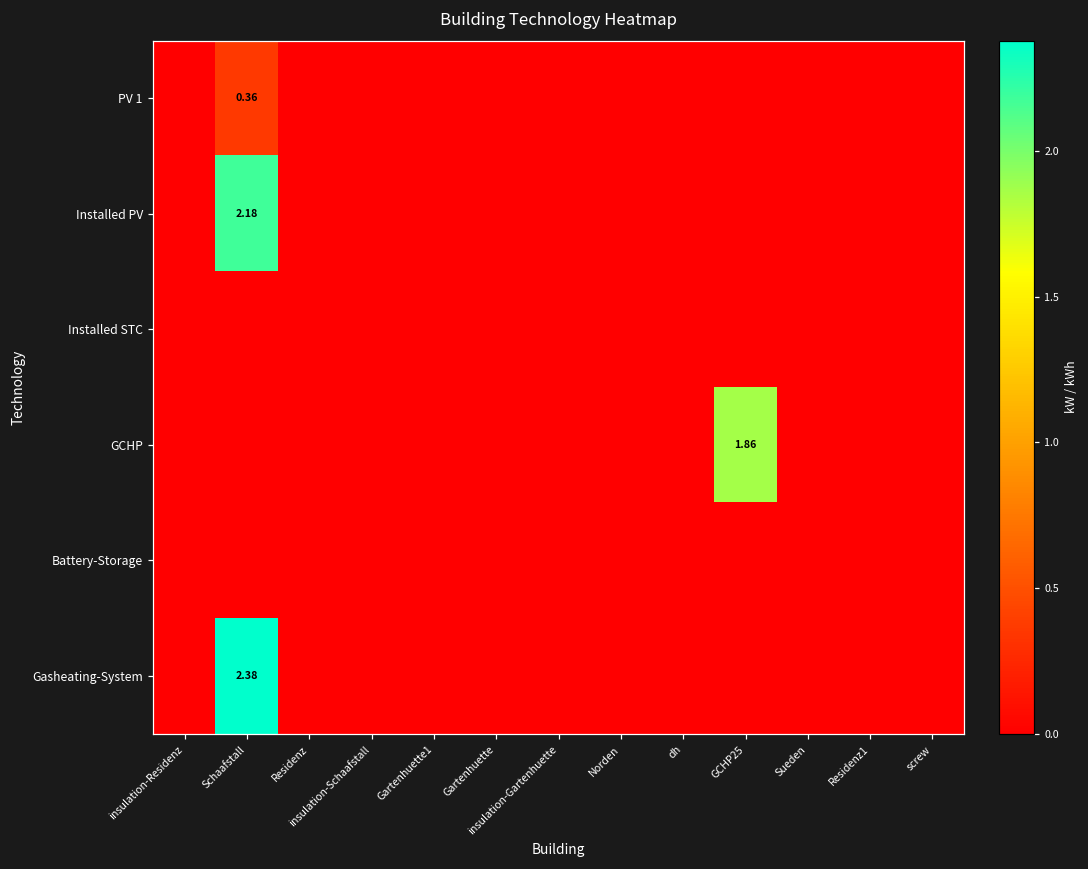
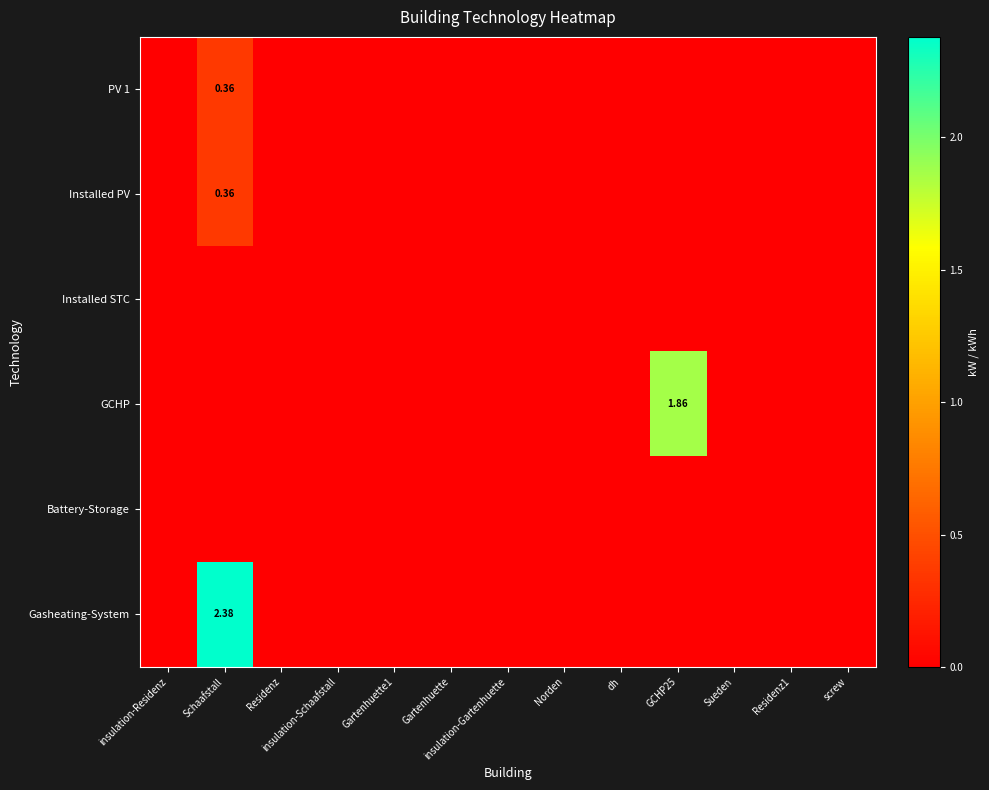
Installed PV, Schaafstall: 2.18 -> 0.36
